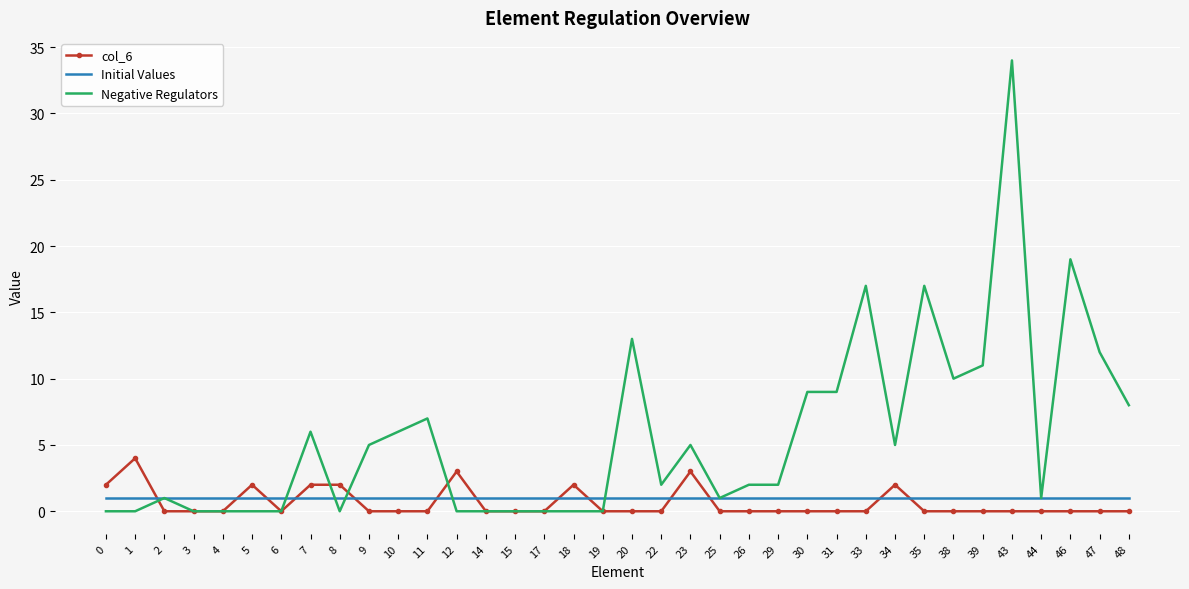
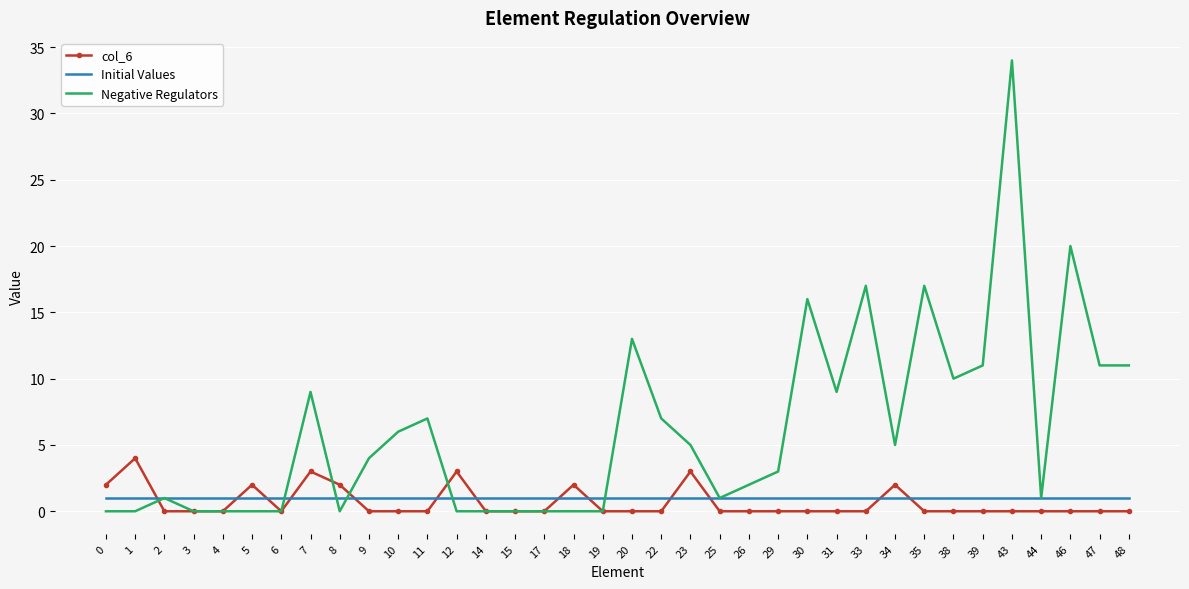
col_6, 7: 2 -> 3
Negative Regulators, 7: 6 -> 9
Negative Regulators, 9: 5 -> 4
Negative Regulators, 22: 2 -> 7
Negative Regulators, 29: 2 -> 3
Negative Regulators, 30: 9 -> 16
Negative Regulators, 46: 19 -> 20
Negative Regulators, 47: 12 -> 11
Negative Regulators, 48: 8 -> 11
